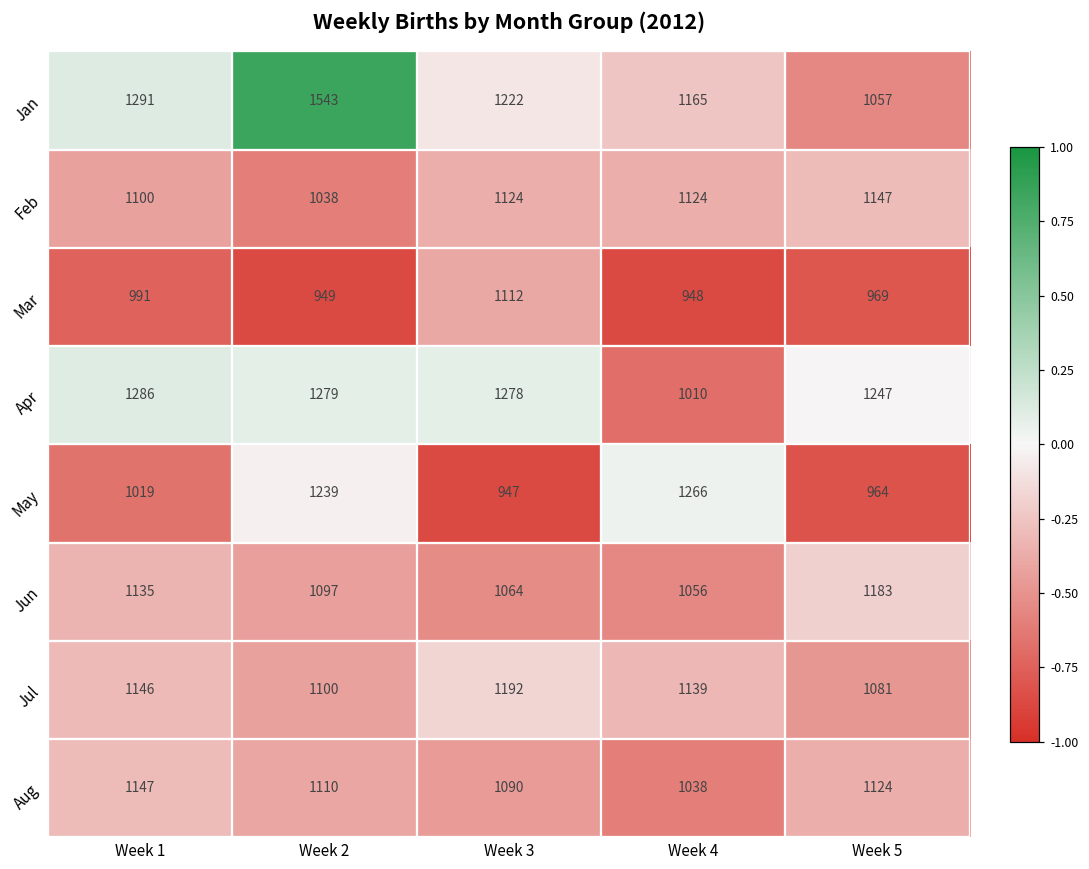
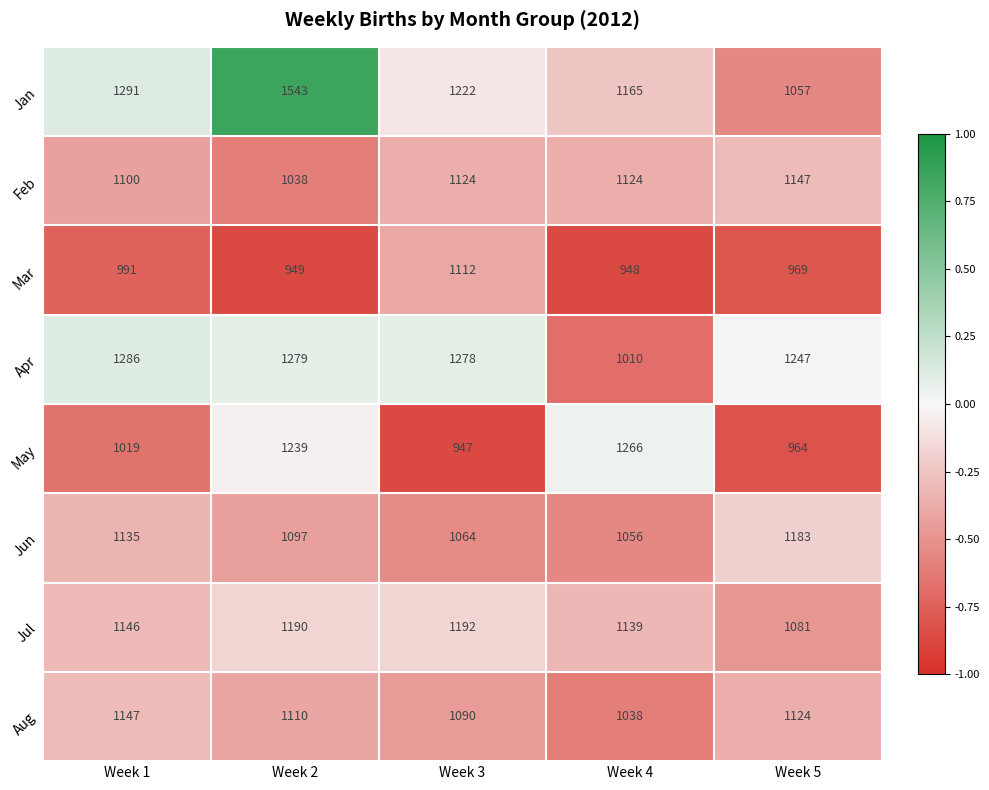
Jul, Week 2: 1100 -> 1190
